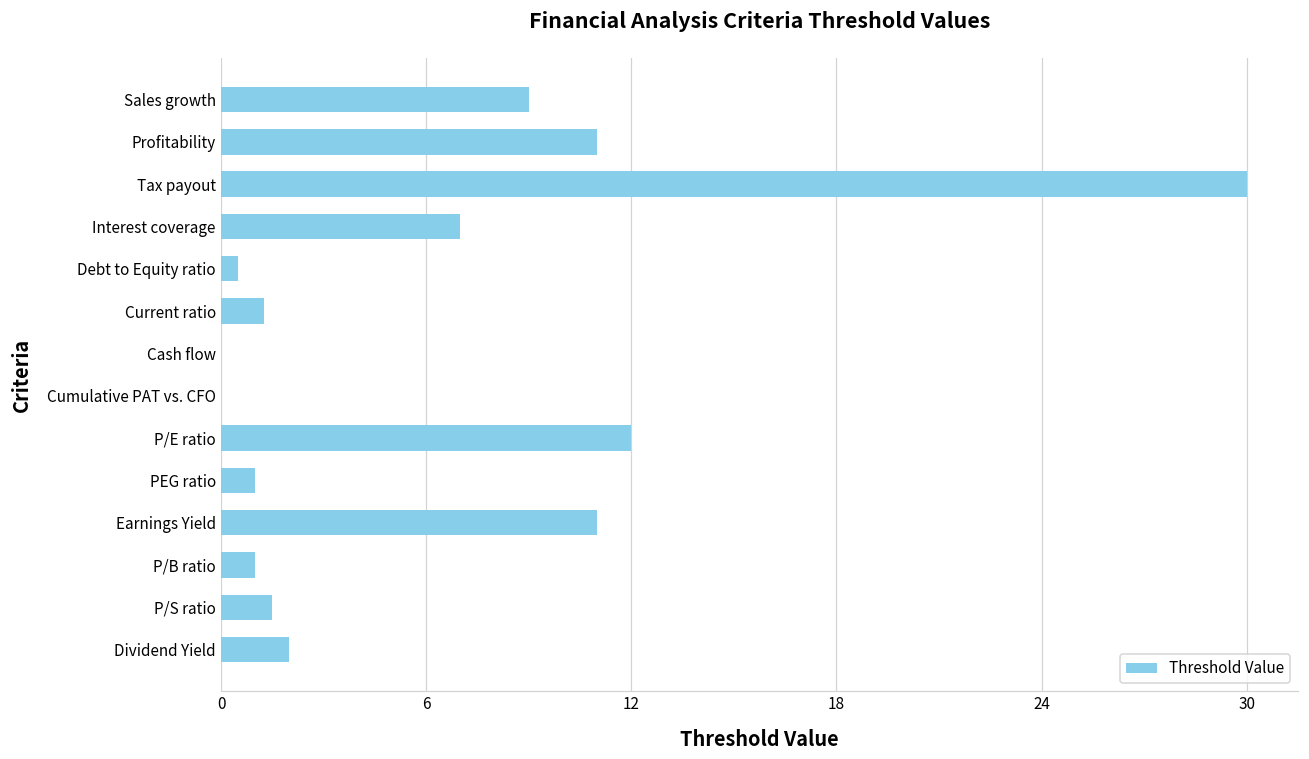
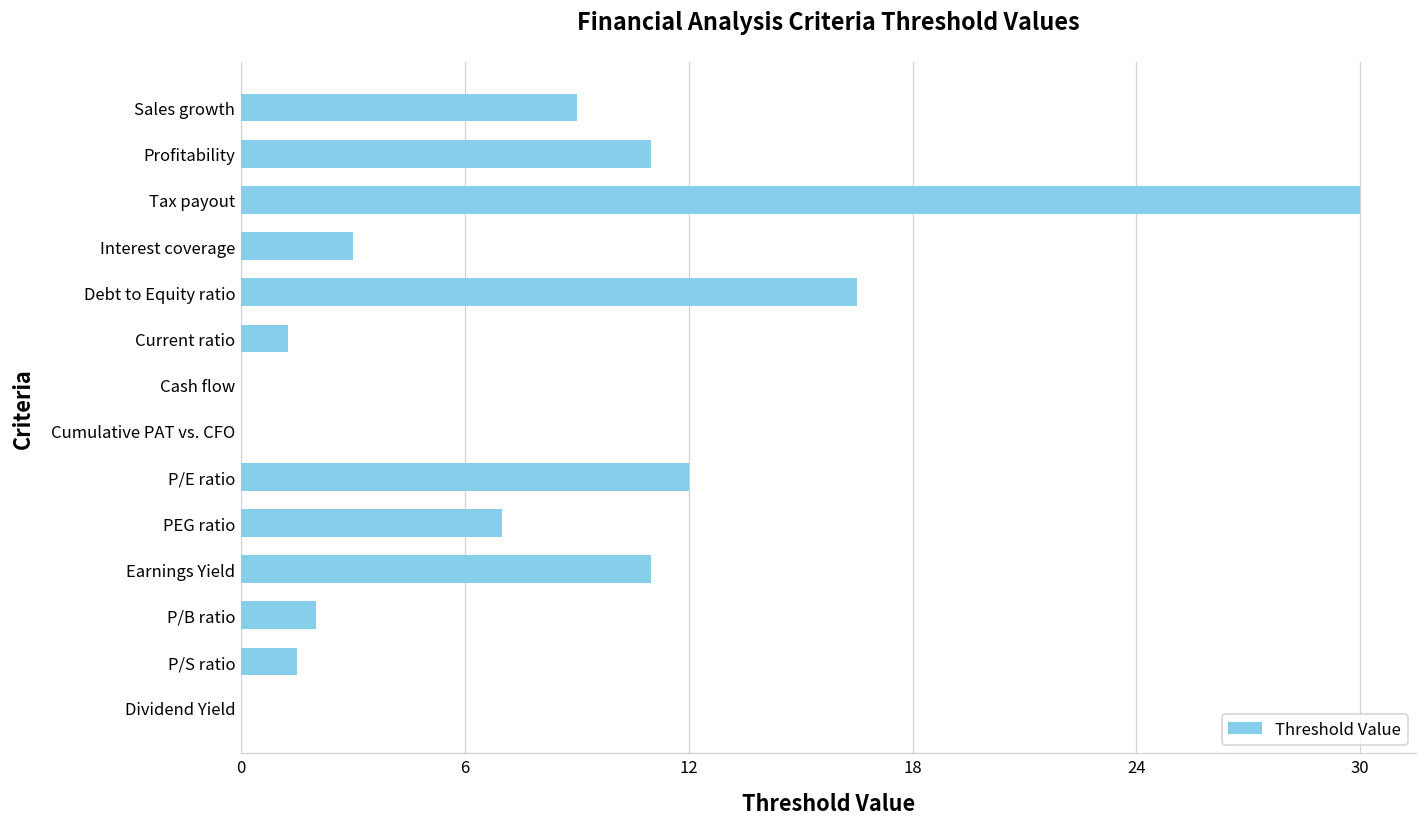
Interest coverage: 7 -> 3
Debt to Equity ratio: 0.5 -> 16.5
PEG ratio: 1 -> 7
P/B ratio: 1 -> 2
Dividend Yield: 2 -> 0
